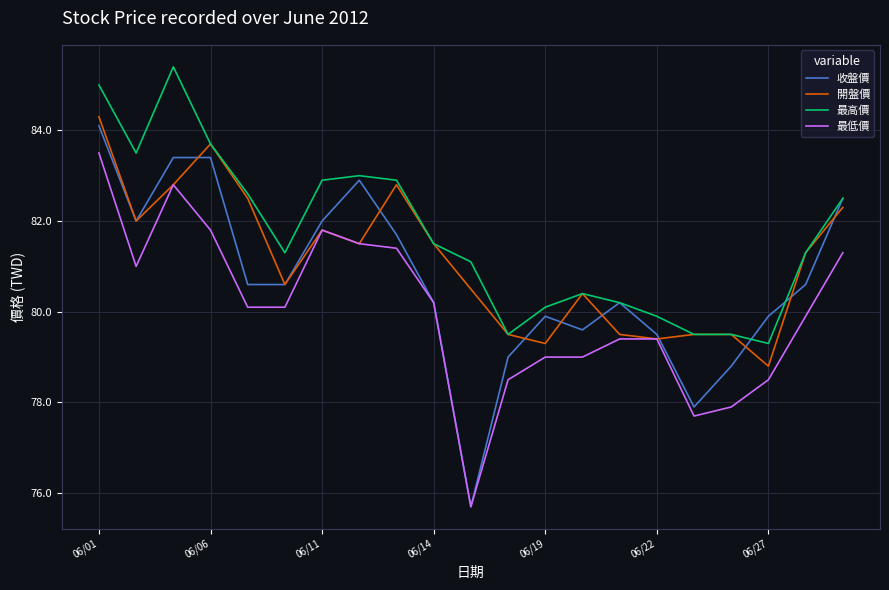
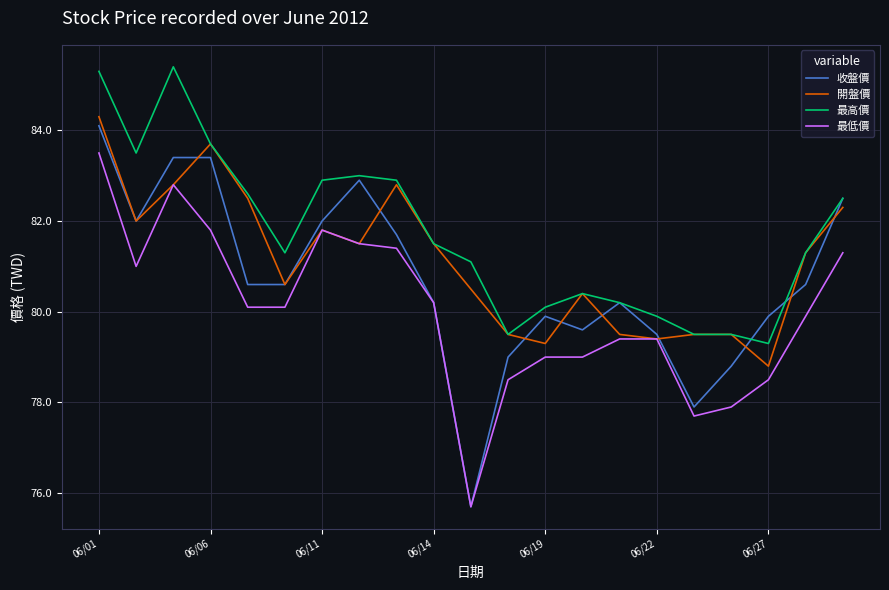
最高價, 06/01: 85.0 -> 85.3
